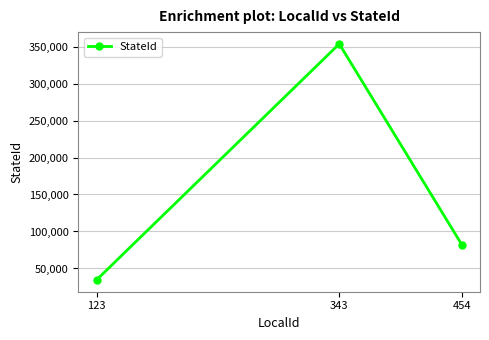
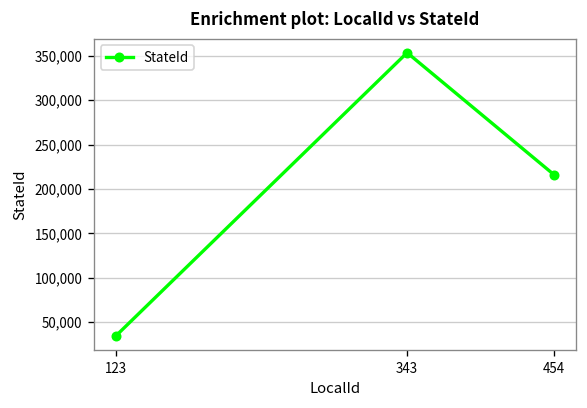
454: 80,000 -> 220,000
